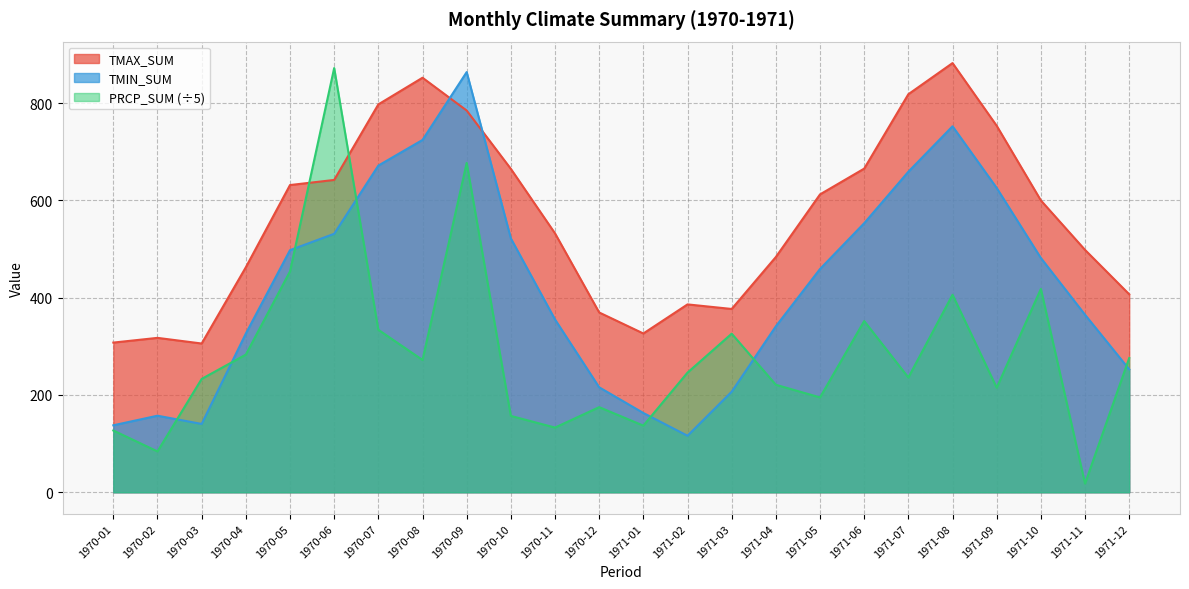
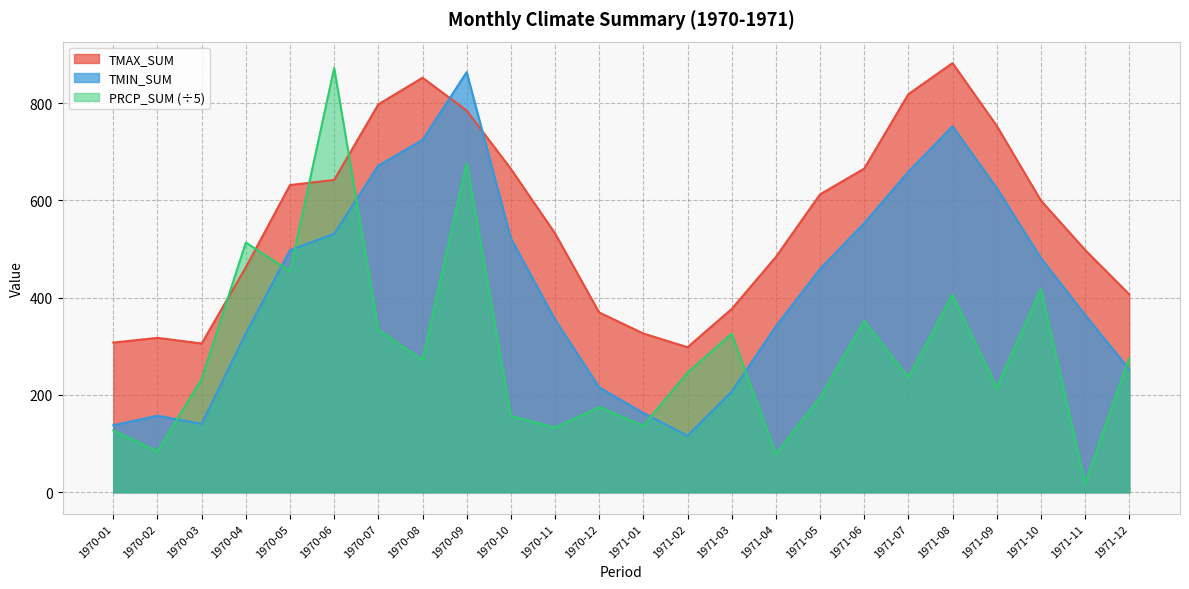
PRCP_SUM (÷5), 1970-04: 280 -> 510
TMAX_SUM, 1971-02: 390 -> 300
PRCP_SUM (÷5), 1971-04: 220 -> 80
